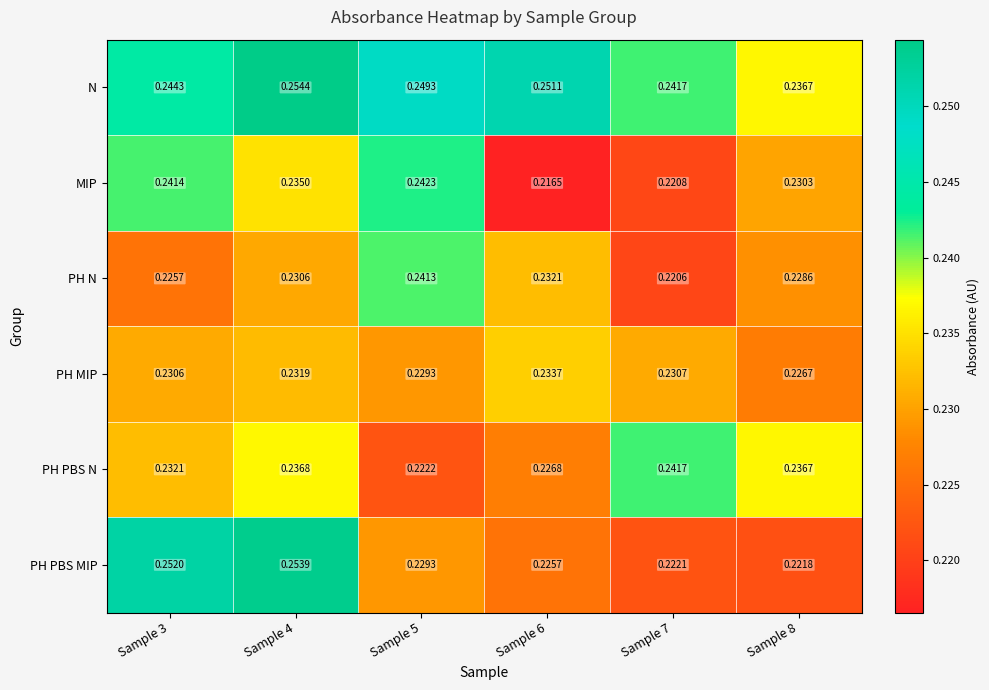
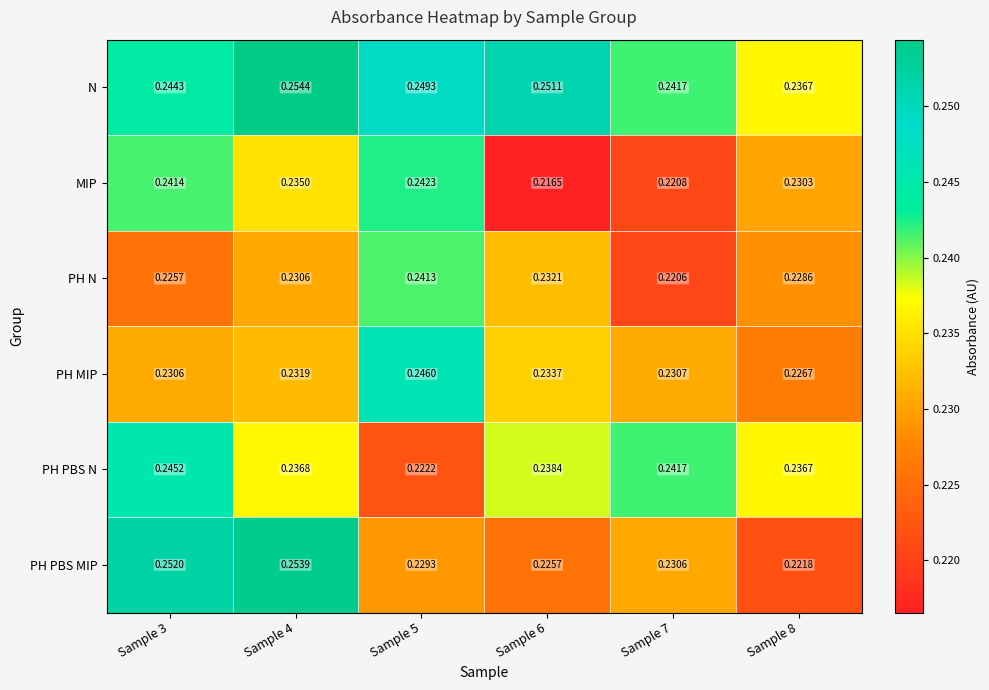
PH MIP, Sample 5: 0.2293 -> 0.2460
PH PBS N, Sample 3: 0.2321 -> 0.2452
PH PBS N, Sample 6: 0.2268 -> 0.2384
PH PBS MIP, Sample 7: 0.2221 -> 0.2306
